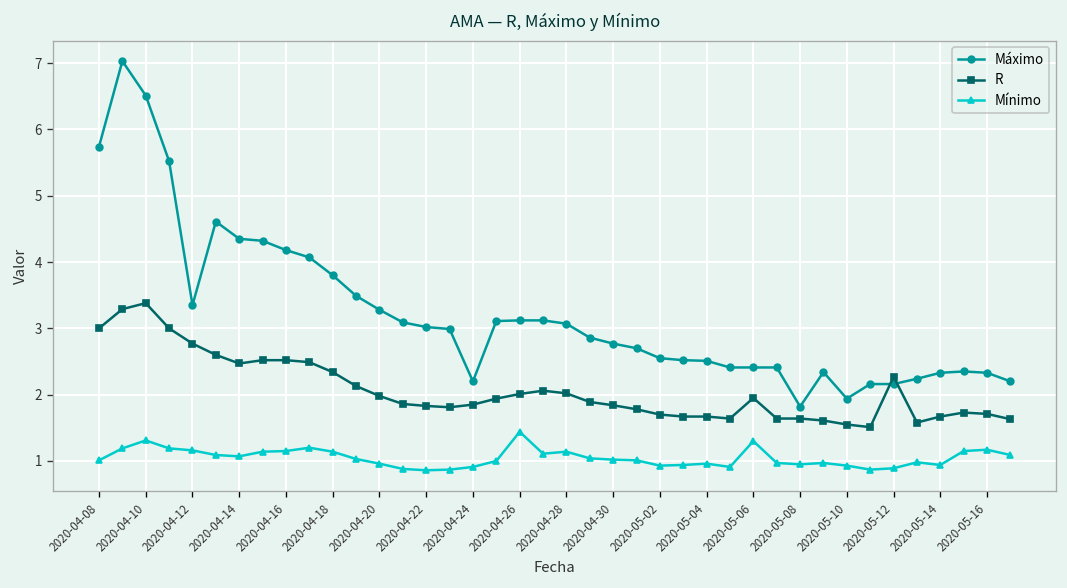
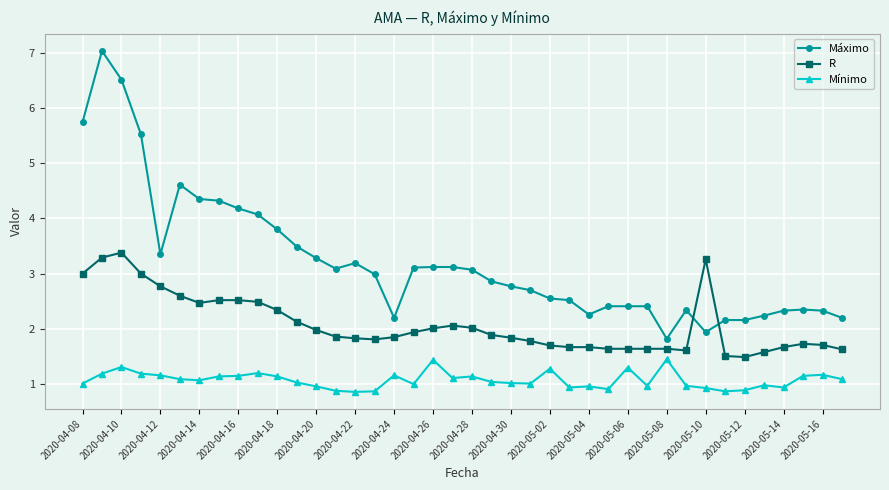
Máximo, 2020-04-22: 3.0 -> 3.2
Mínimo, 2020-04-24: 0.9 -> 1.2
Mínimo, 2020-05-02: 0.9 -> 1.3
Máximo, 2020-05-04: 2.5 -> 2.3
R, 2020-05-06: 2.0 -> 1.6
Mínimo, 2020-05-08: 1.0 -> 1.5
R, 2020-05-10: 1.6 -> 3.3
R, 2020-05-12: 2.3 -> 1.5
